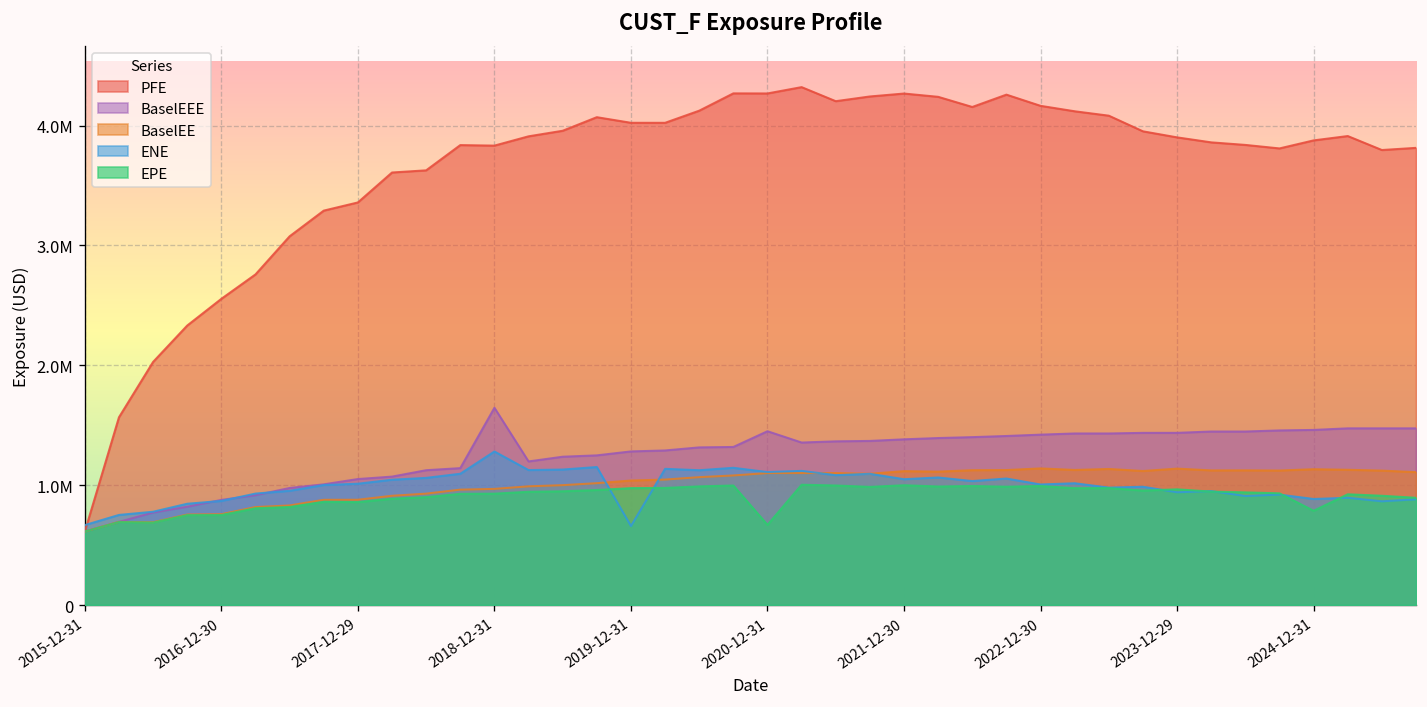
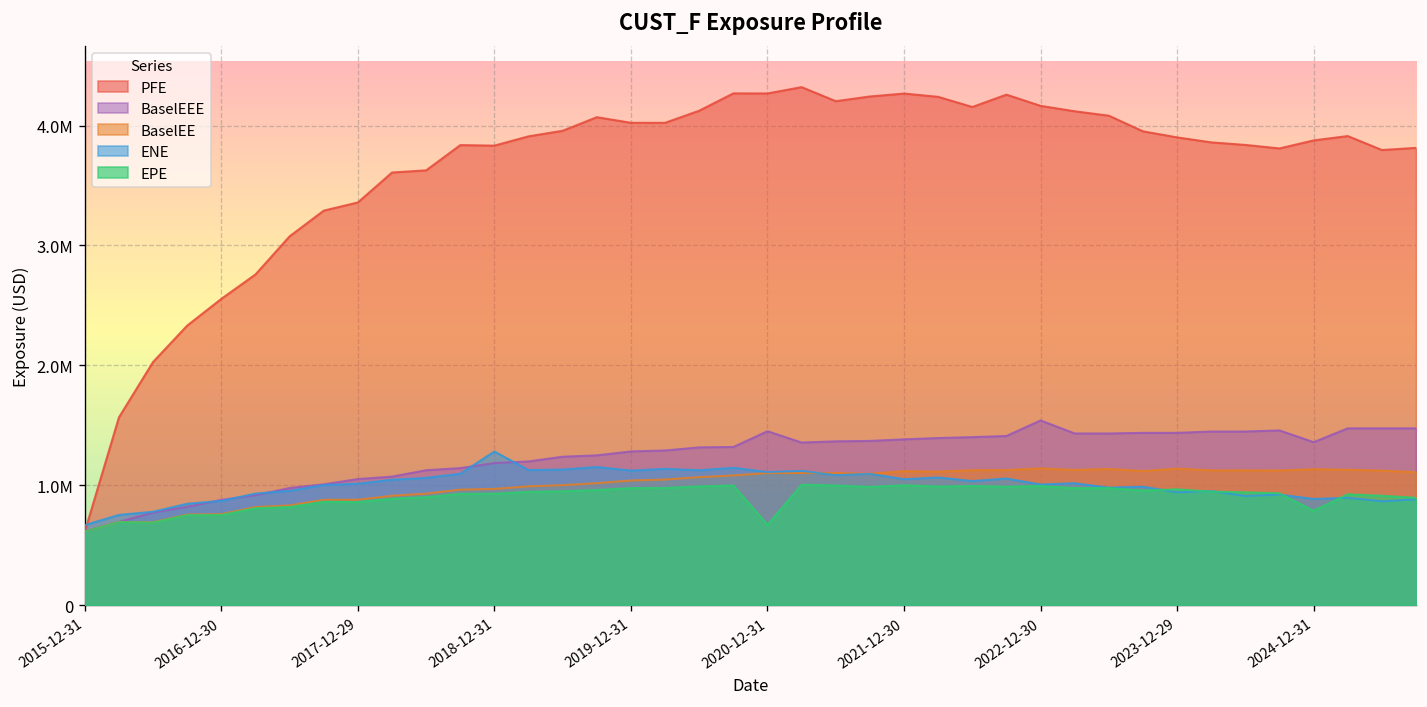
BaselEEE, 2018-12-31: 1600000 -> 1200000
ENE, 2019-12-31: 700000 -> 1100000
BaselEEE, 2022-12-30: 1400000 -> 1500000
BaselEEE, 2024-12-31: 1500000 -> 1400000
